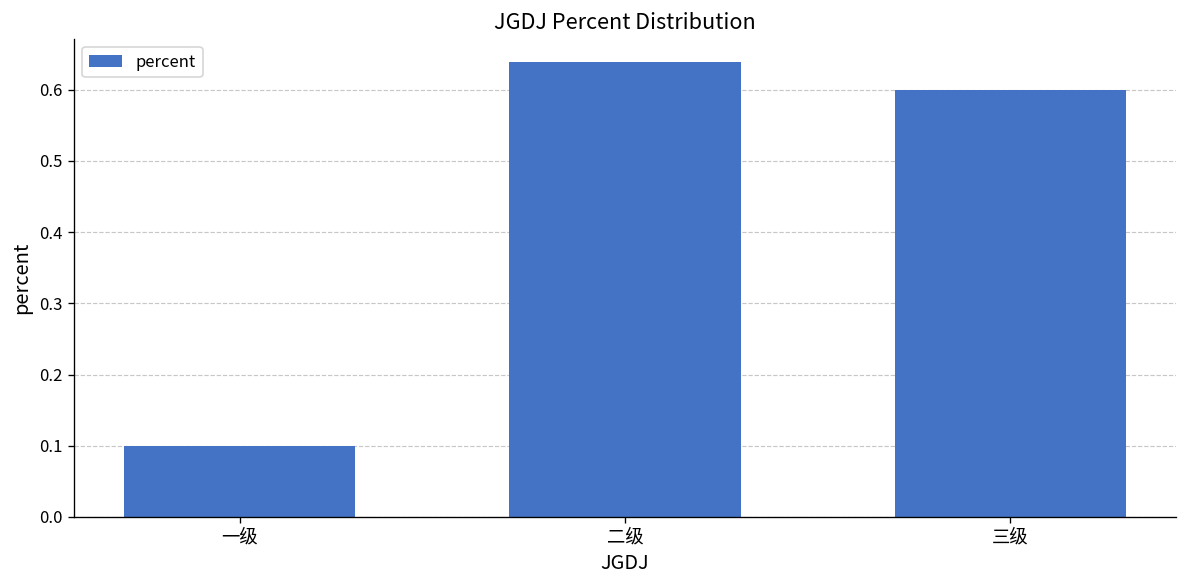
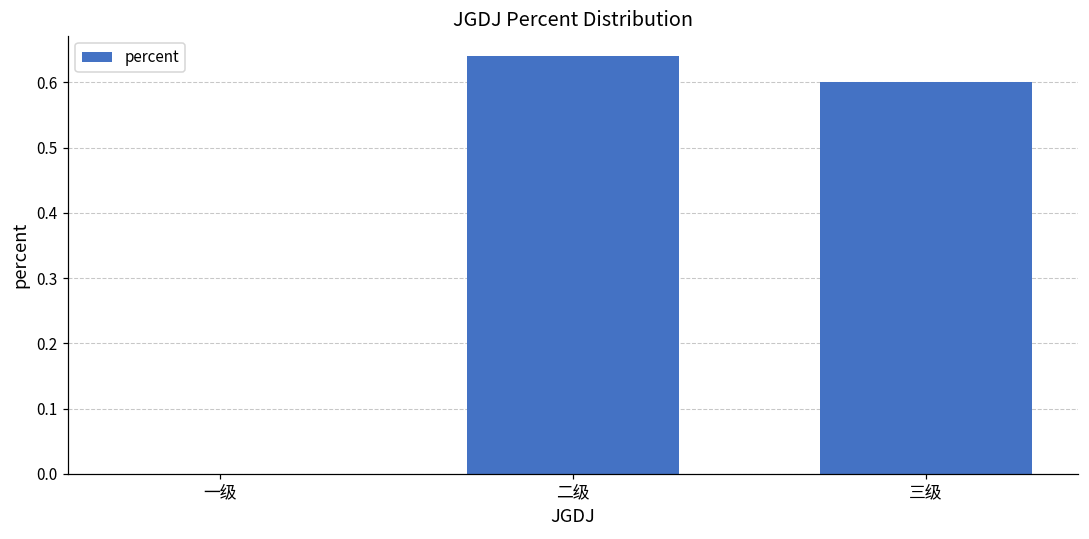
一级: 0.1 -> 0.0
